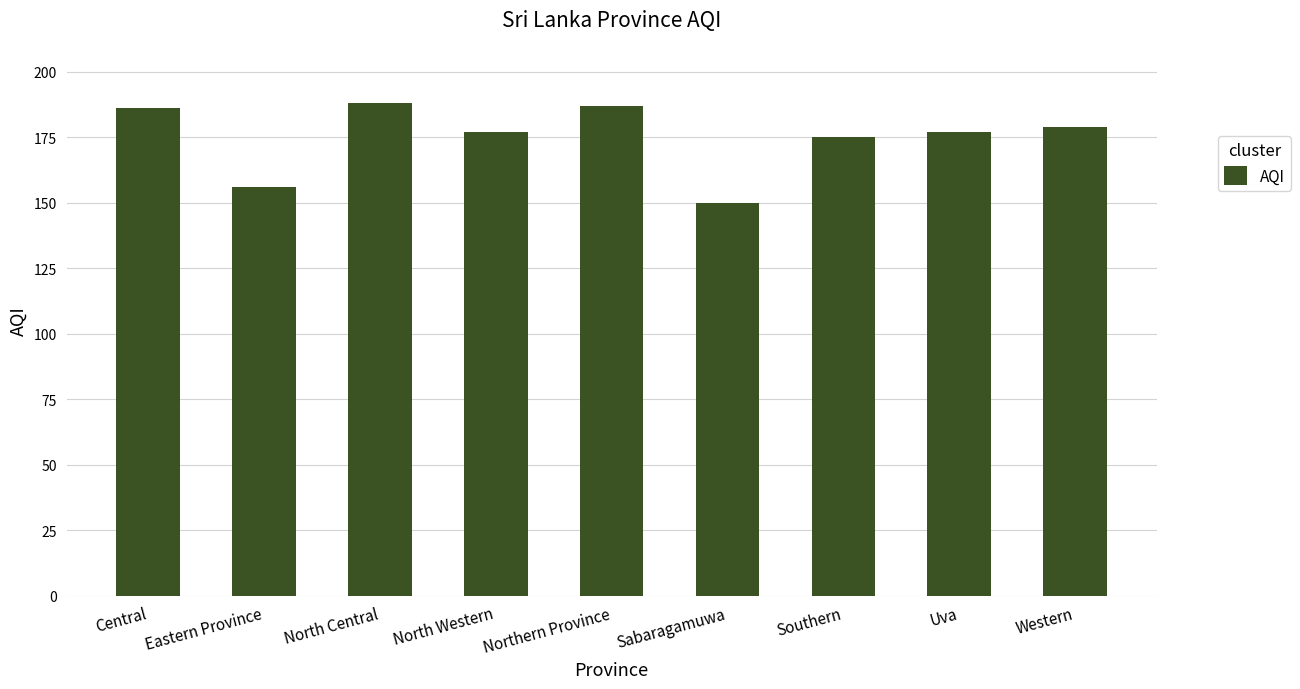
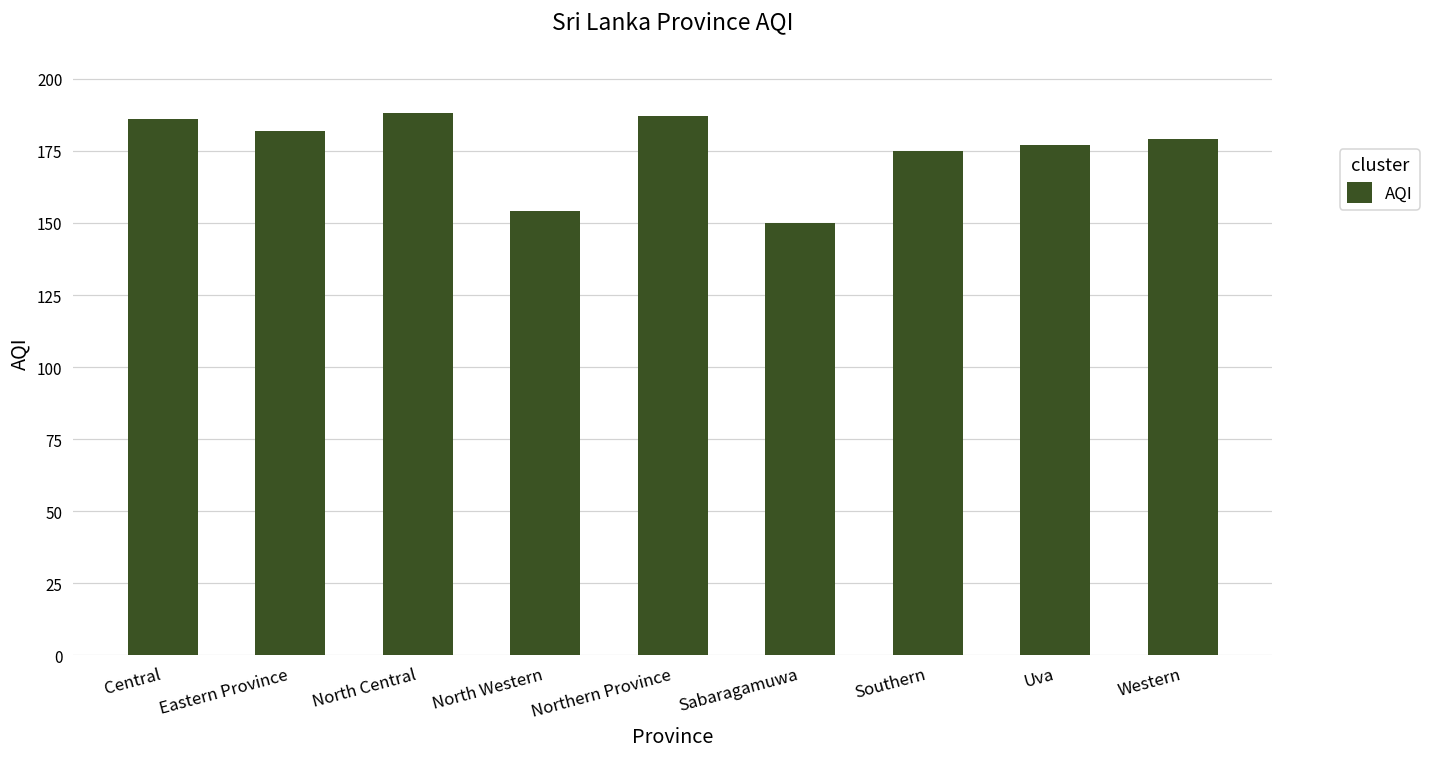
Eastern Province: 156 -> 182
North Western: 177 -> 154
